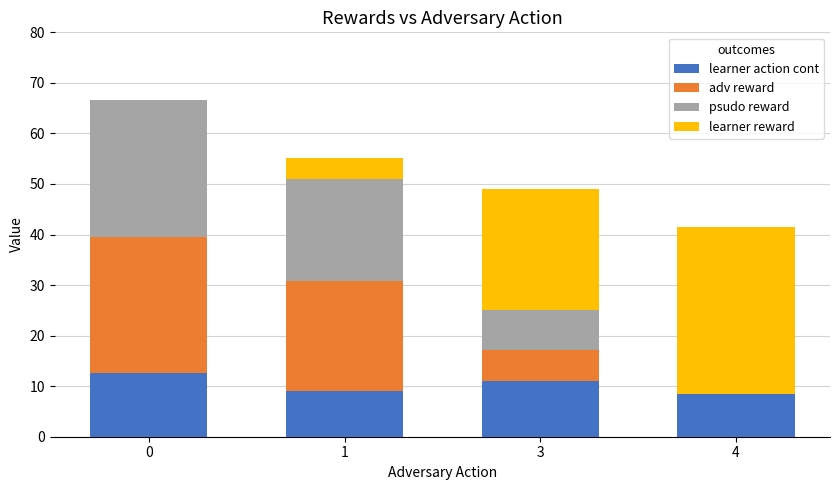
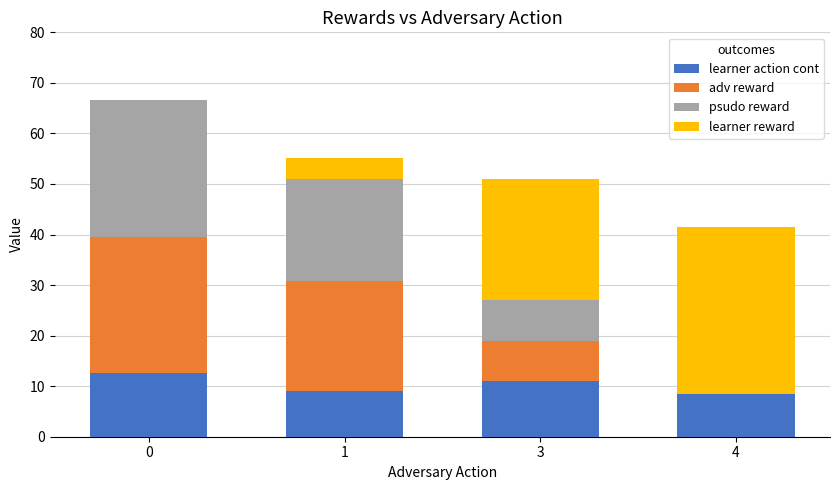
adv reward, 3: 6 -> 8
